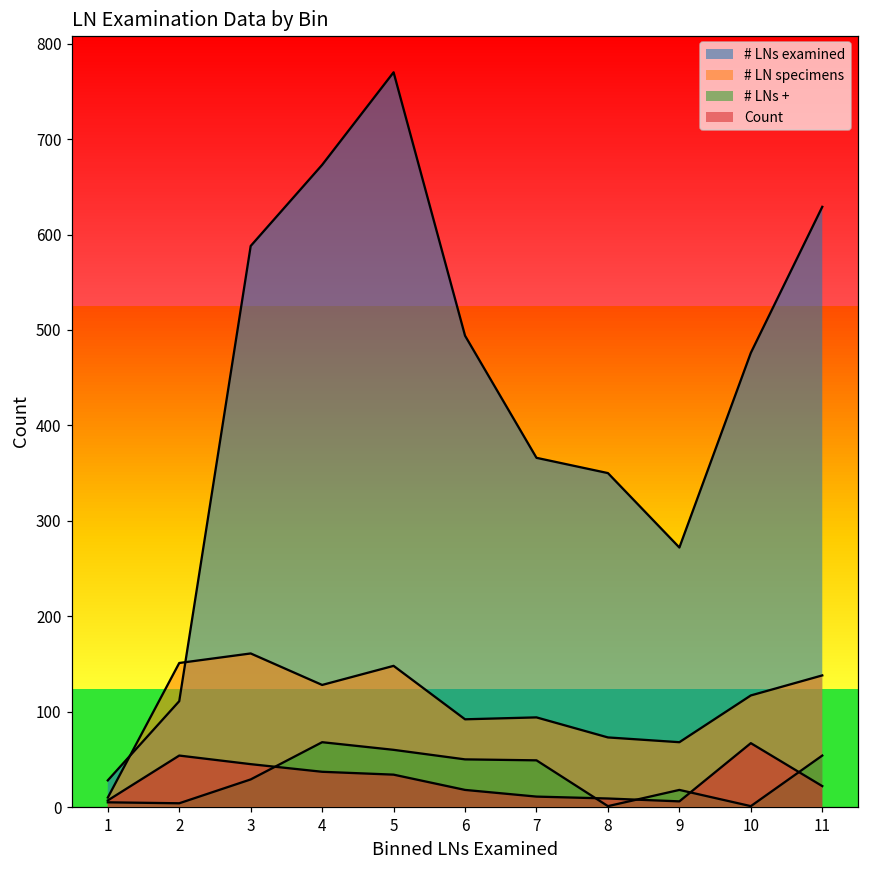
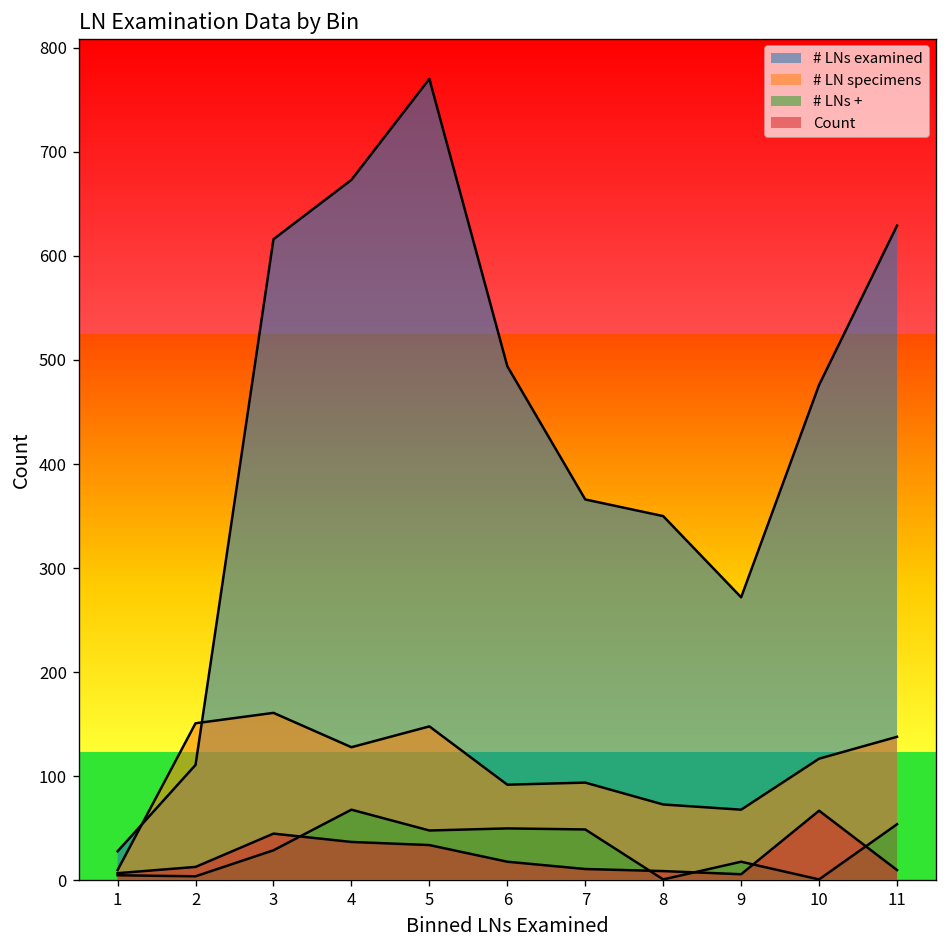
Count, 2: 50 -> 10
# LNs examined, 3: 590 -> 620
# LNs +, 5: 60 -> 50
Count, 11: 20 -> 10
